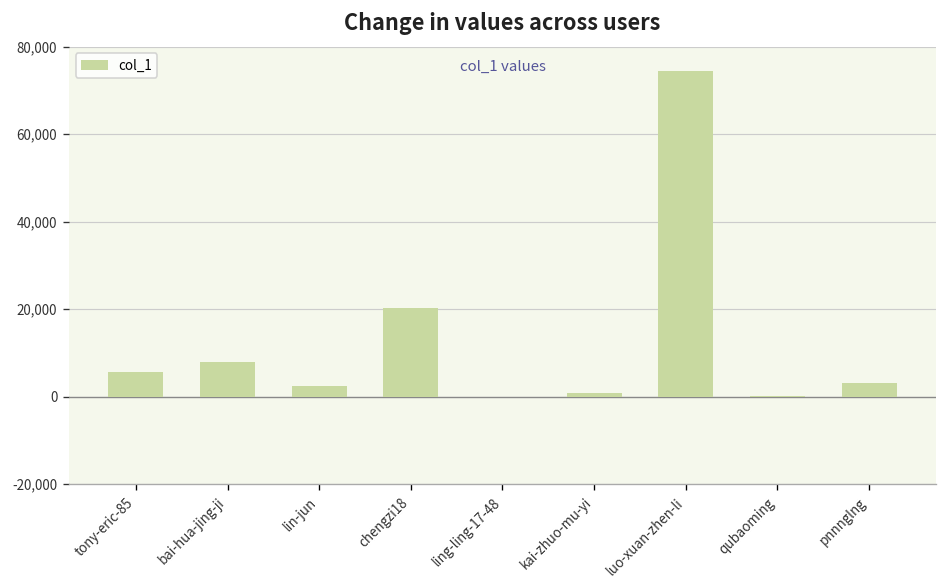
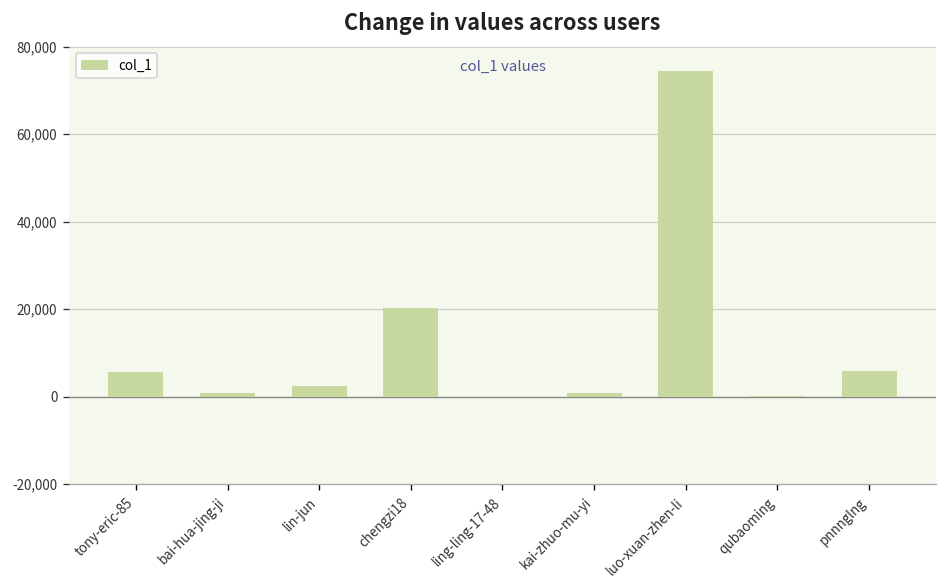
bai-hua-jing-ji: 8,000 -> 1,000
pnnnglng: 3,000 -> 6,000
